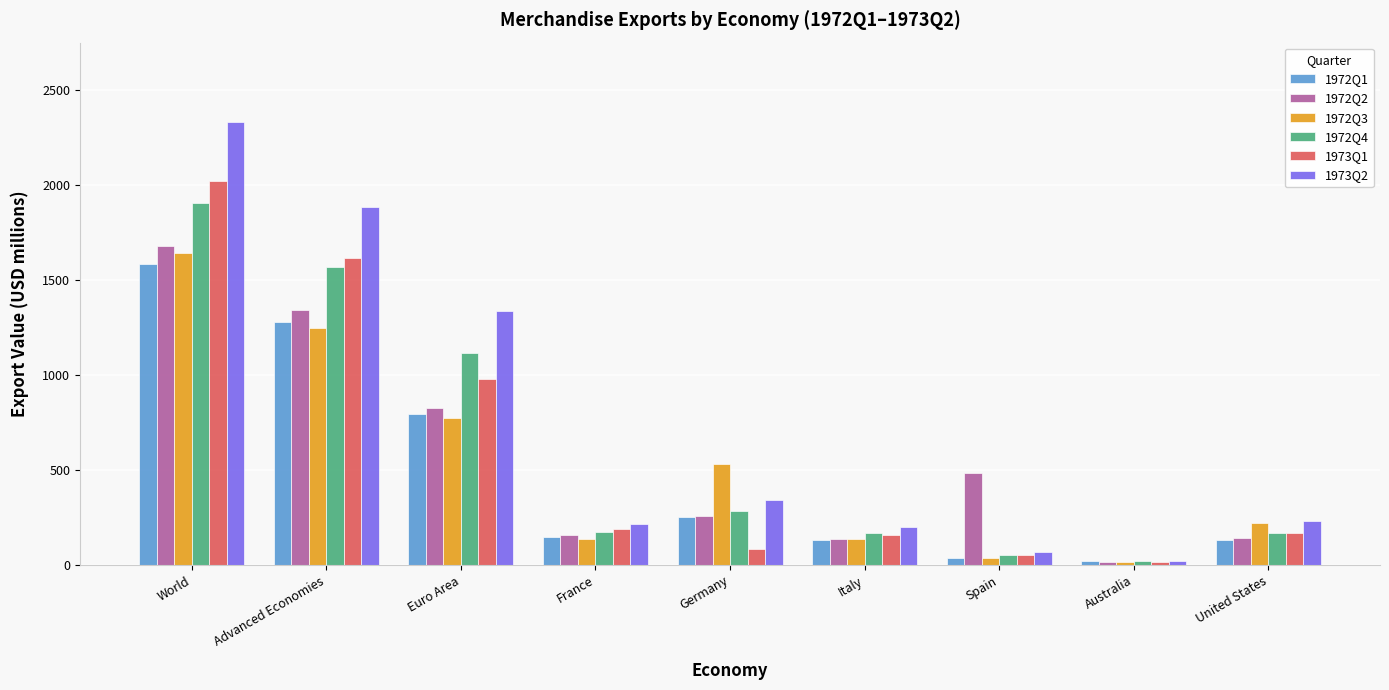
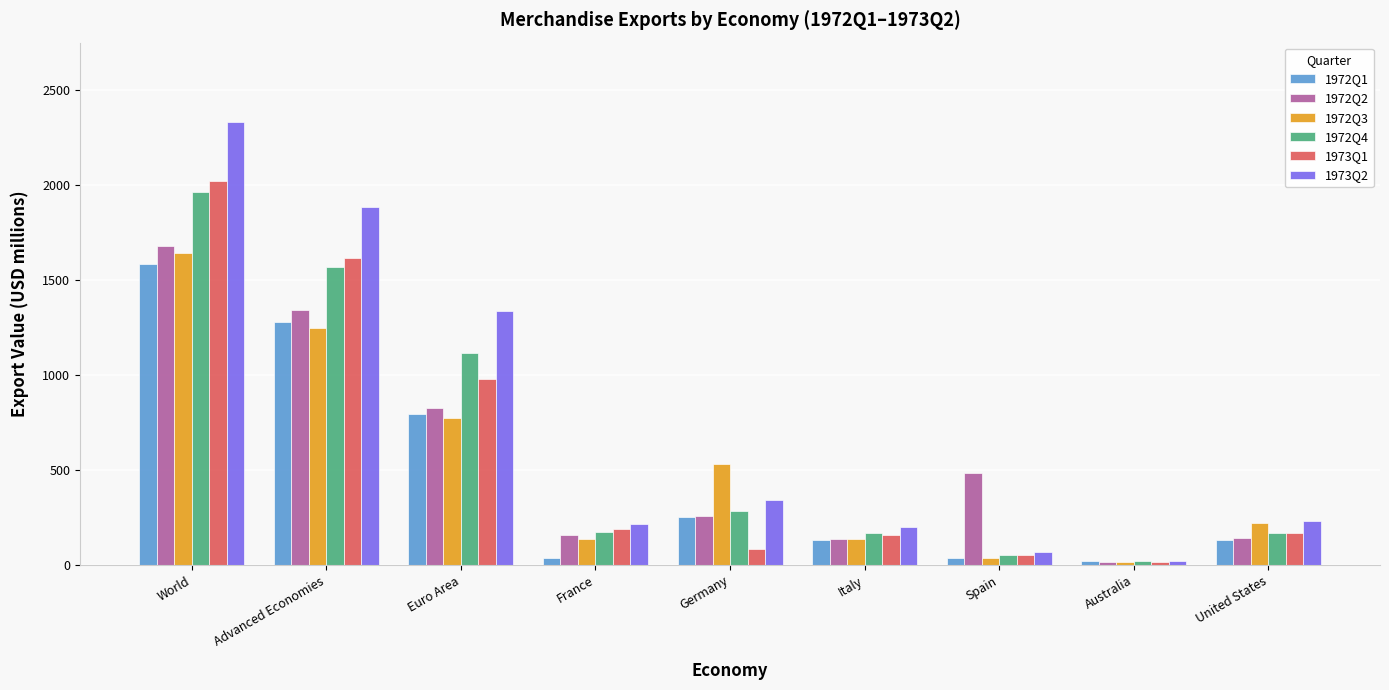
1972Q4, World: 1910 -> 1960
1972Q1, France: 150 -> 40
